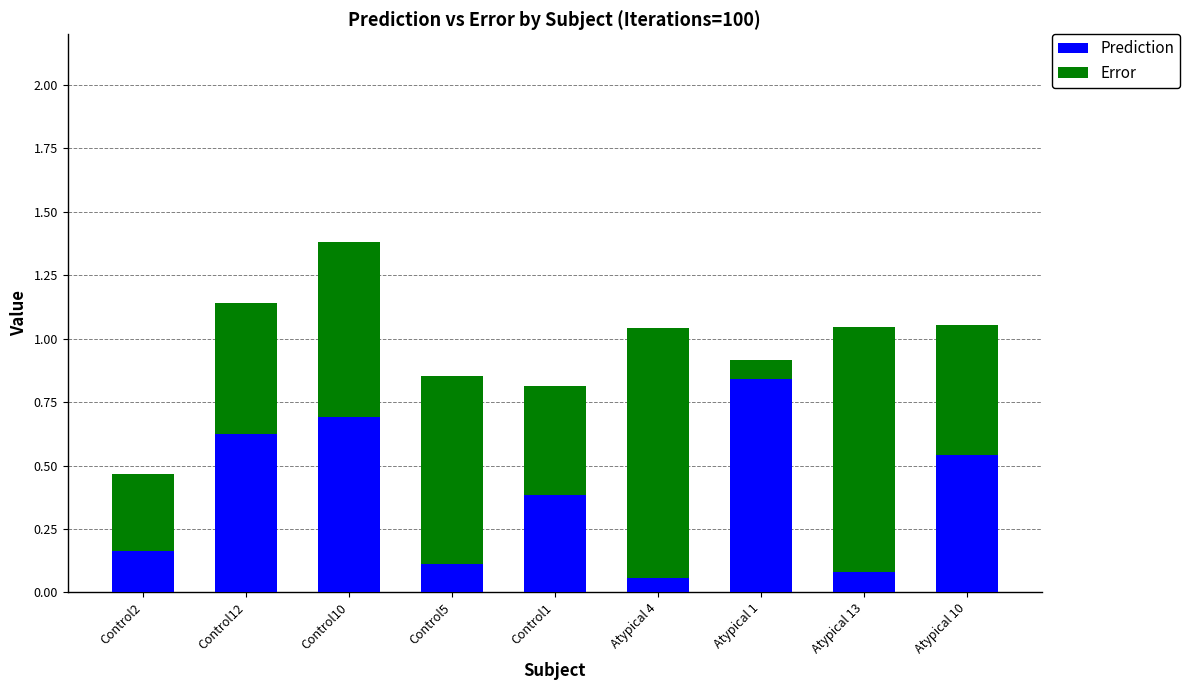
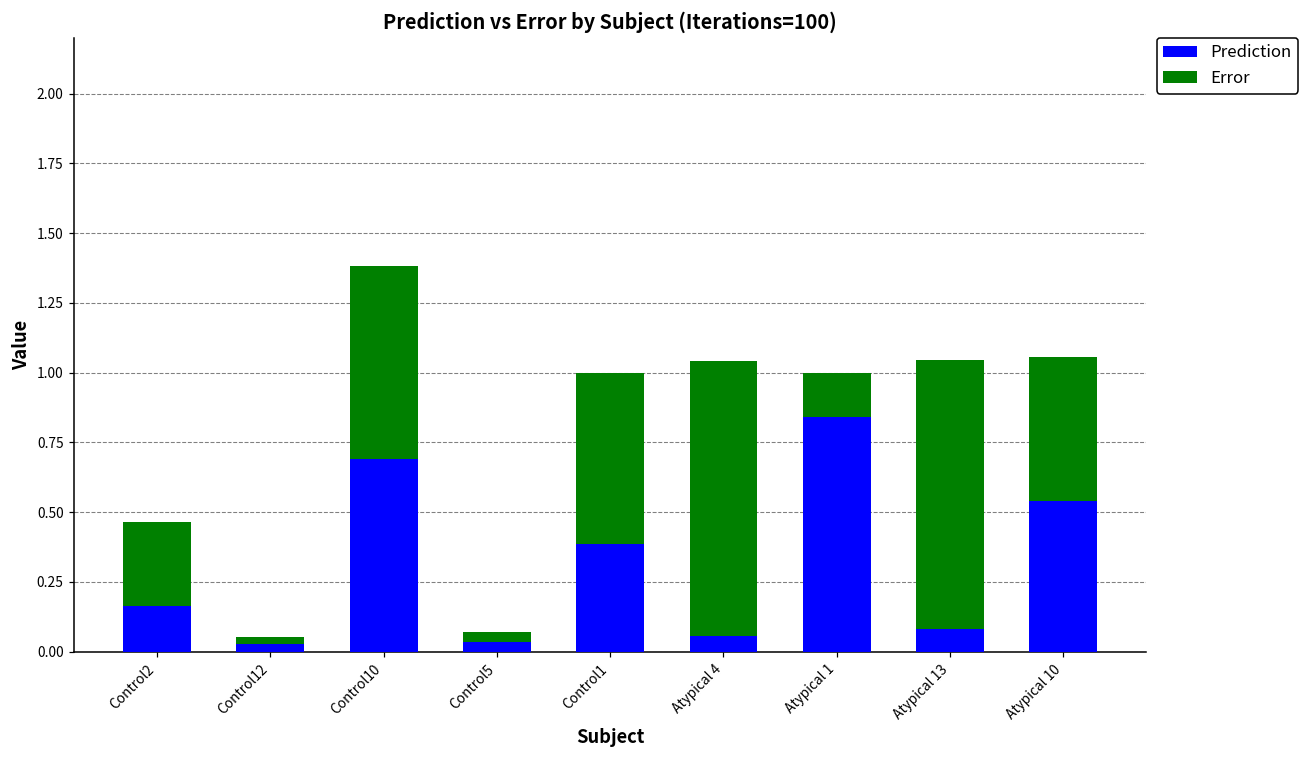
Prediction, Control12: 0.63 -> 0.03
Error, Control12: 0.52 -> 0.03
Prediction, Control5: 0.11 -> 0.04
Error, Control5: 0.74 -> 0.04
Error, Control1: 0.43 -> 0.61
Error, Atypical 1: 0.08 -> 0.16
